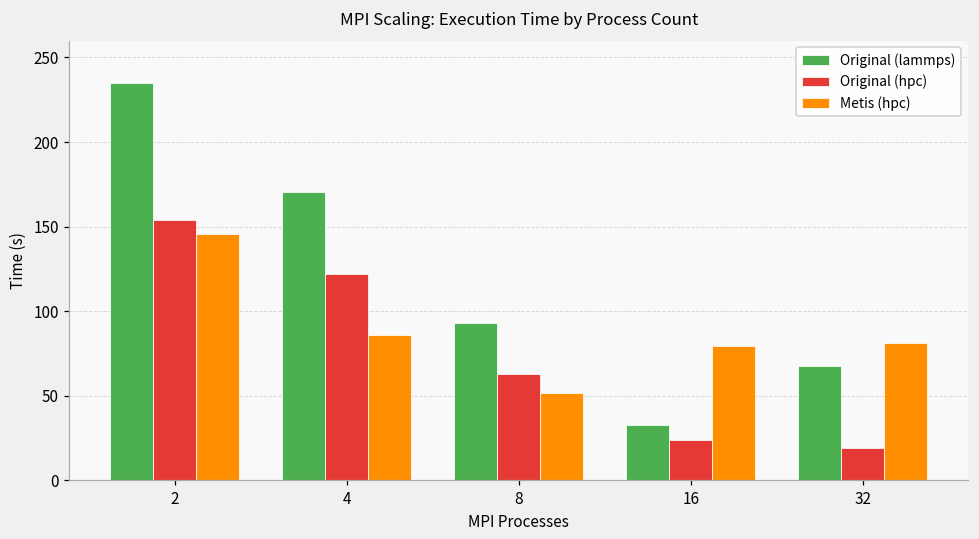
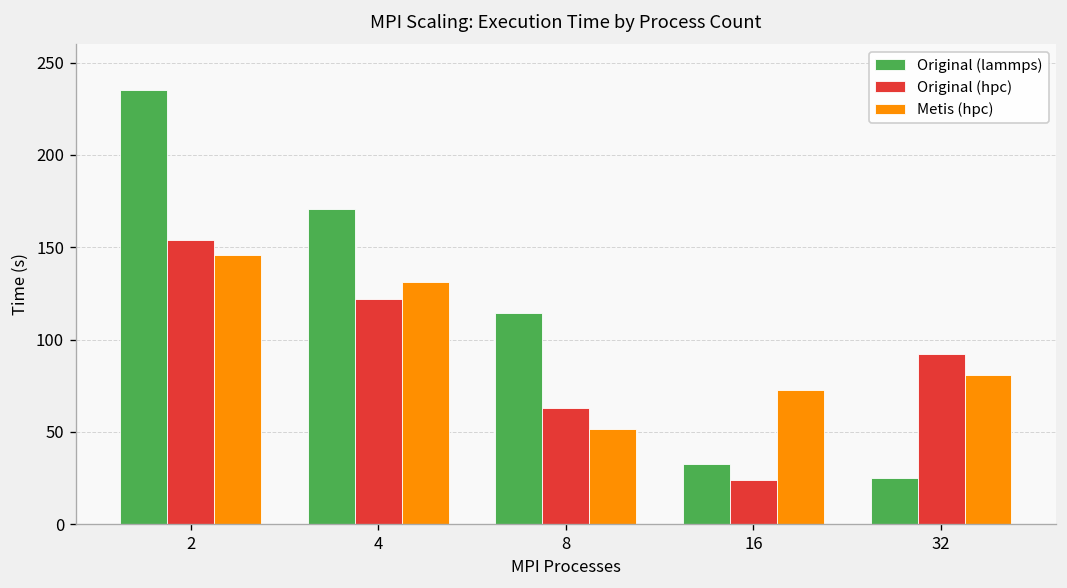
Metis (hpc), 4: 86 -> 131
Original (lammps), 8: 93 -> 115
Metis (hpc), 16: 79 -> 72
Original (lammps), 32: 67 -> 25
Original (hpc), 32: 19 -> 92
